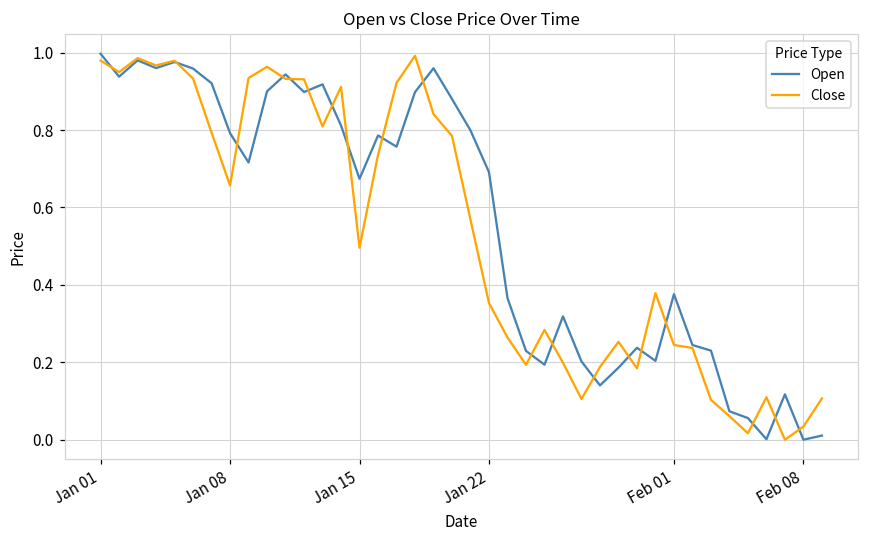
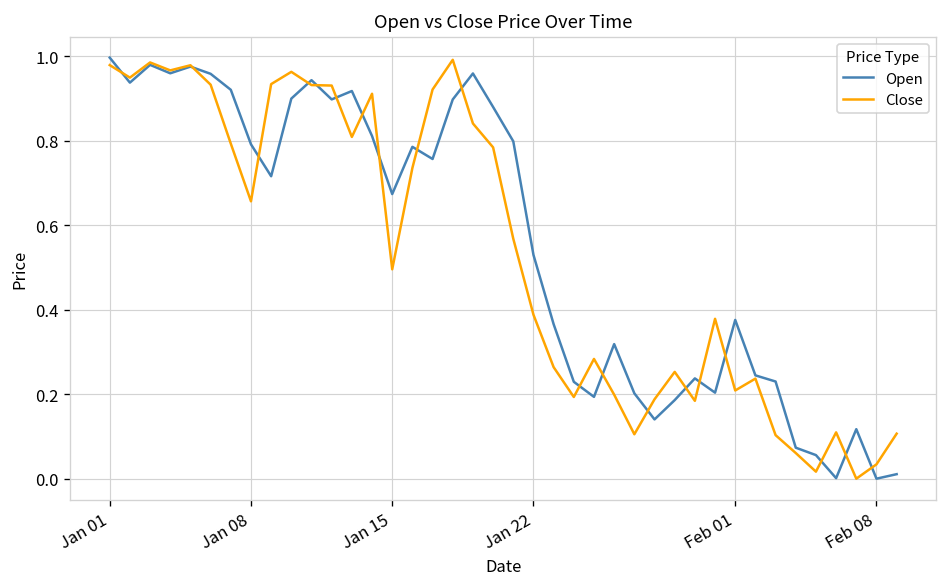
Open, Jan 22: 0.69 -> 0.53
Close, Jan 22: 0.35 -> 0.39
Close, Feb 01: 0.24 -> 0.21
